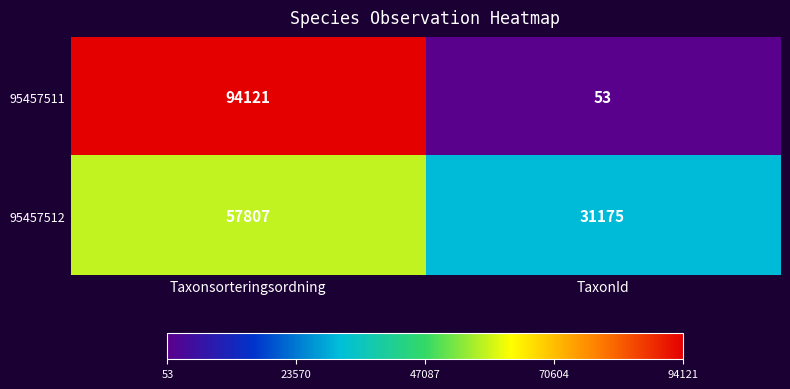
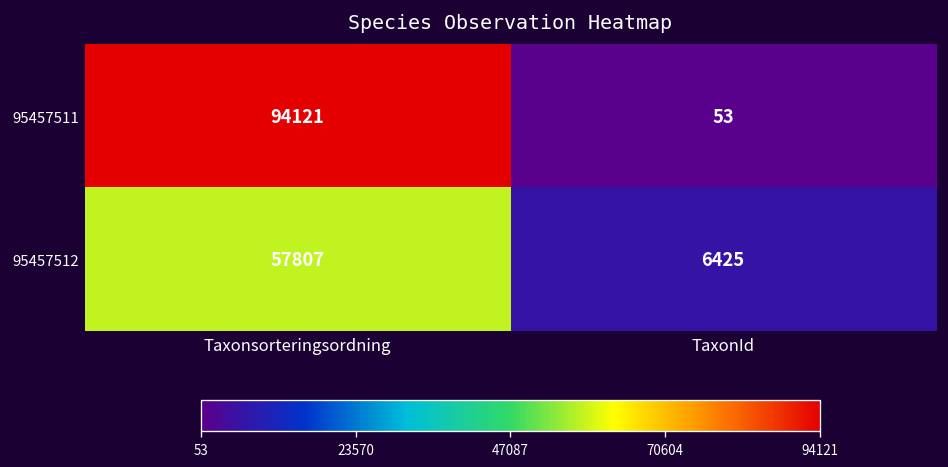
95457512, TaxonId: 31175 -> 6425
